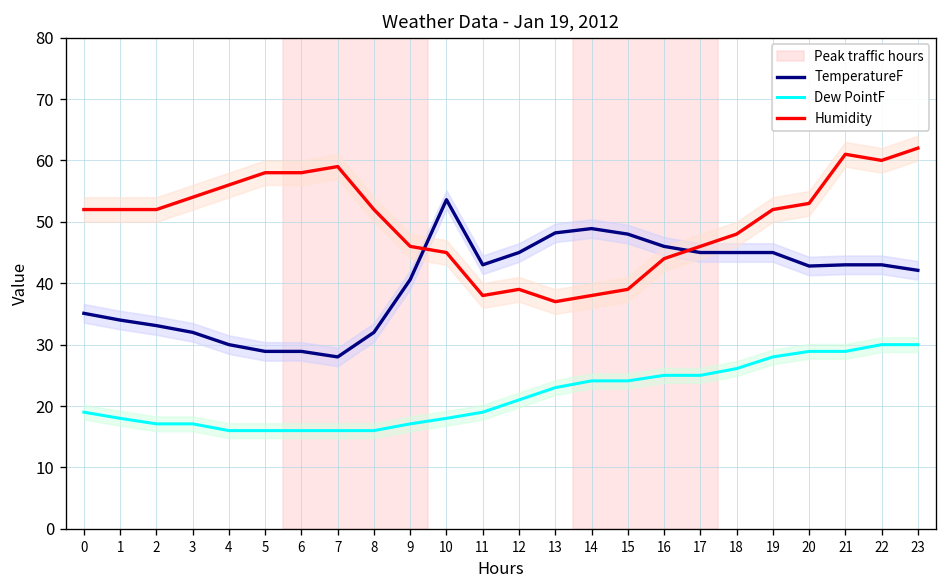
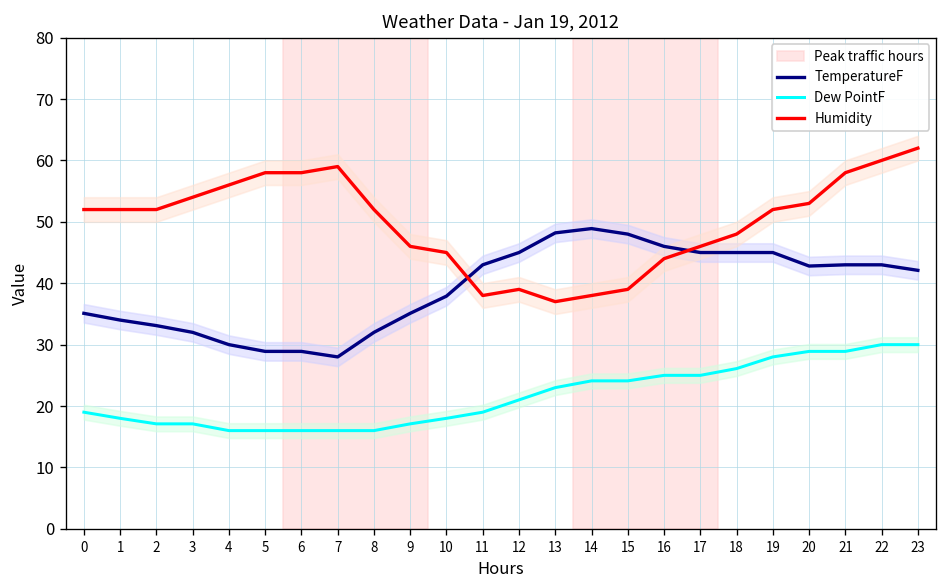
TemperatureF, 9: 41 -> 35
TemperatureF, 10: 54 -> 38
Humidity, 21: 61 -> 58
